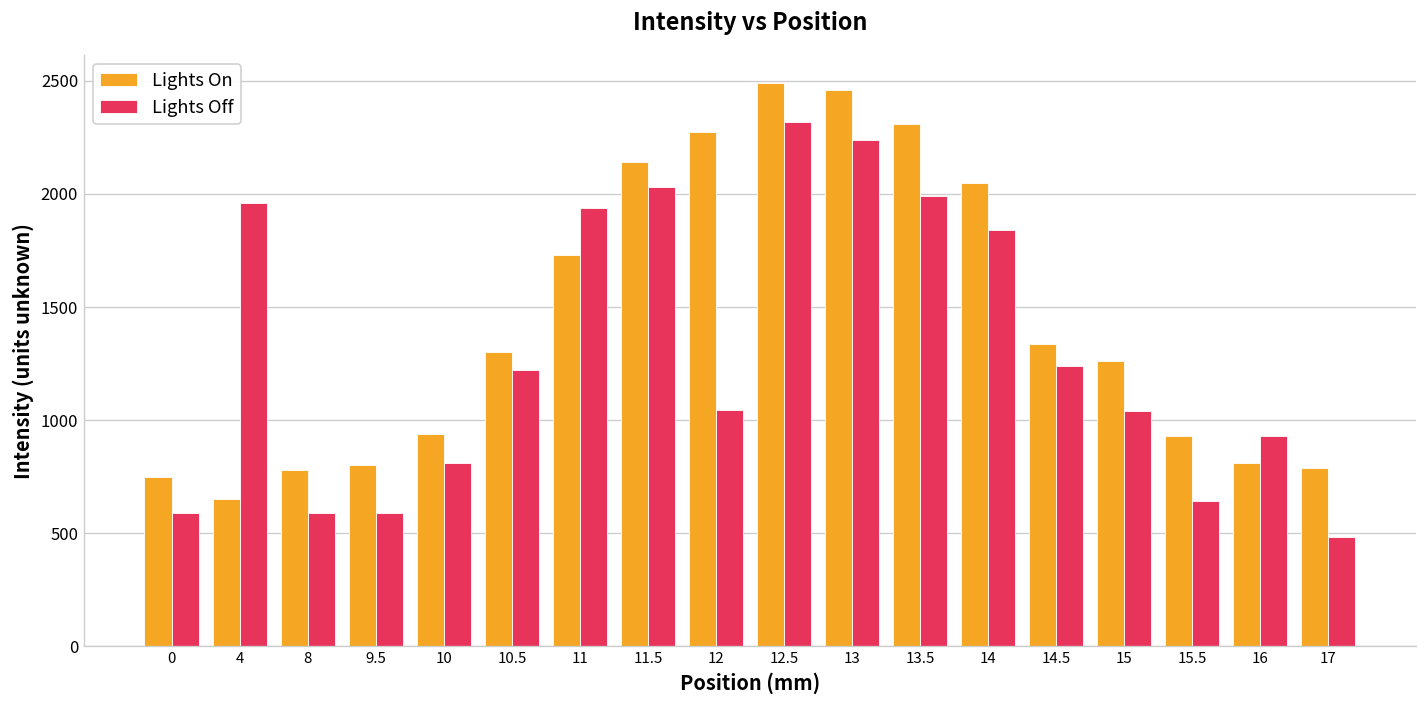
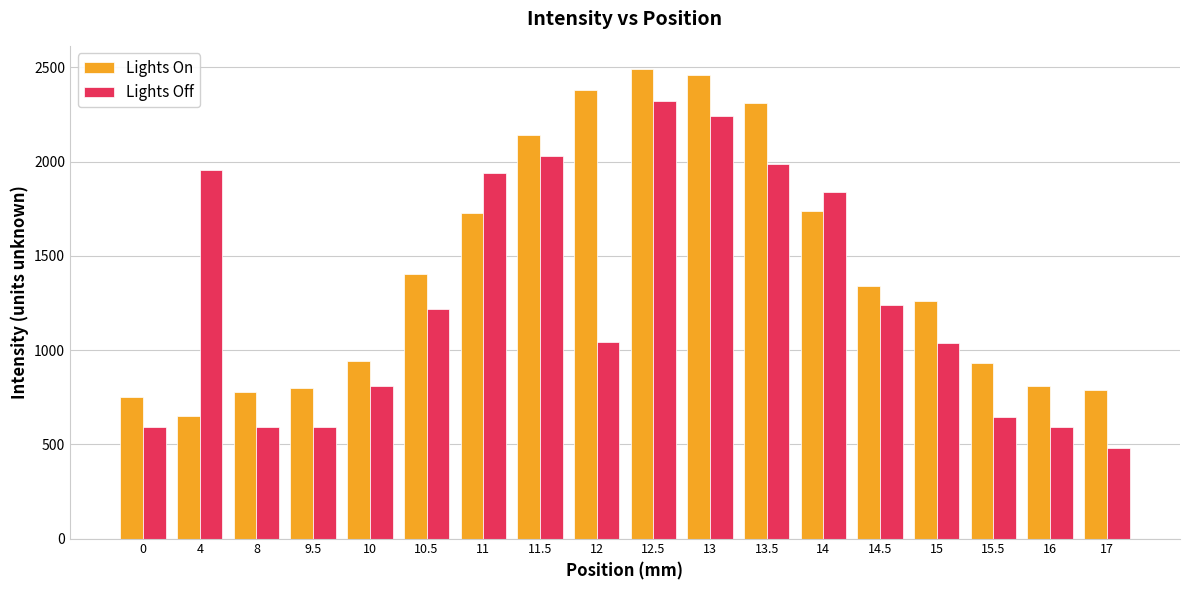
Lights On, 10.5: 1300 -> 1400
Lights On, 12: 2270 -> 2380
Lights On, 14: 2050 -> 1740
Lights Off, 16: 930 -> 590
